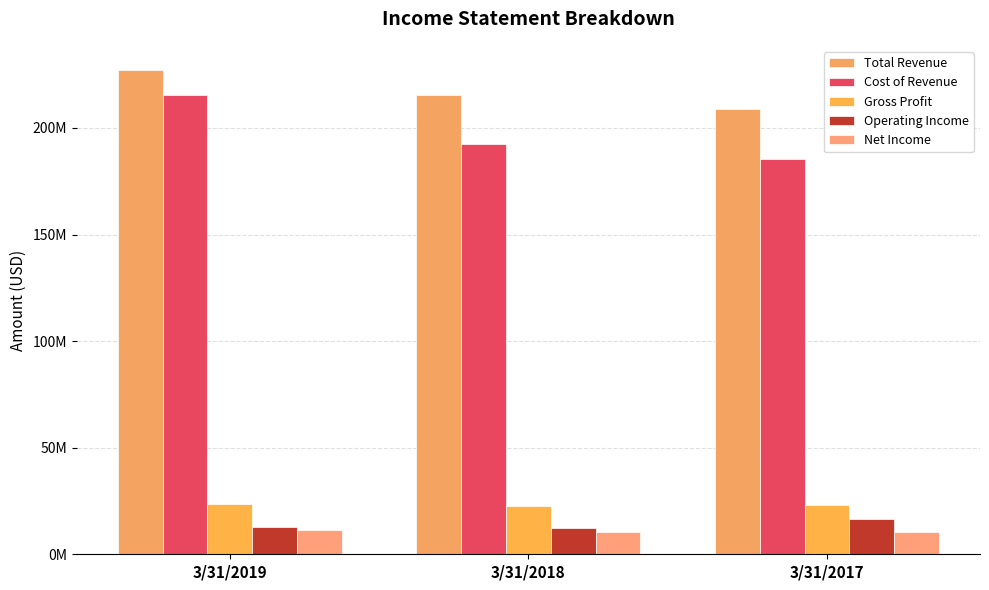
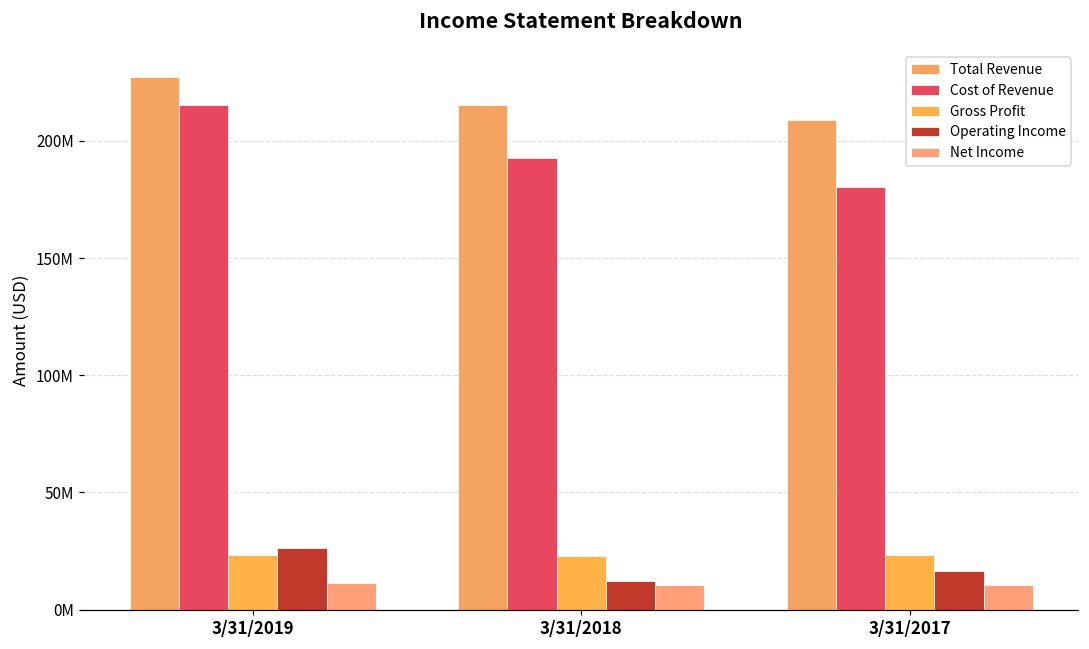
Operating Income, 3/31/2019: 13000000 -> 26000000
Cost of Revenue, 3/31/2017: 186000000 -> 180000000
